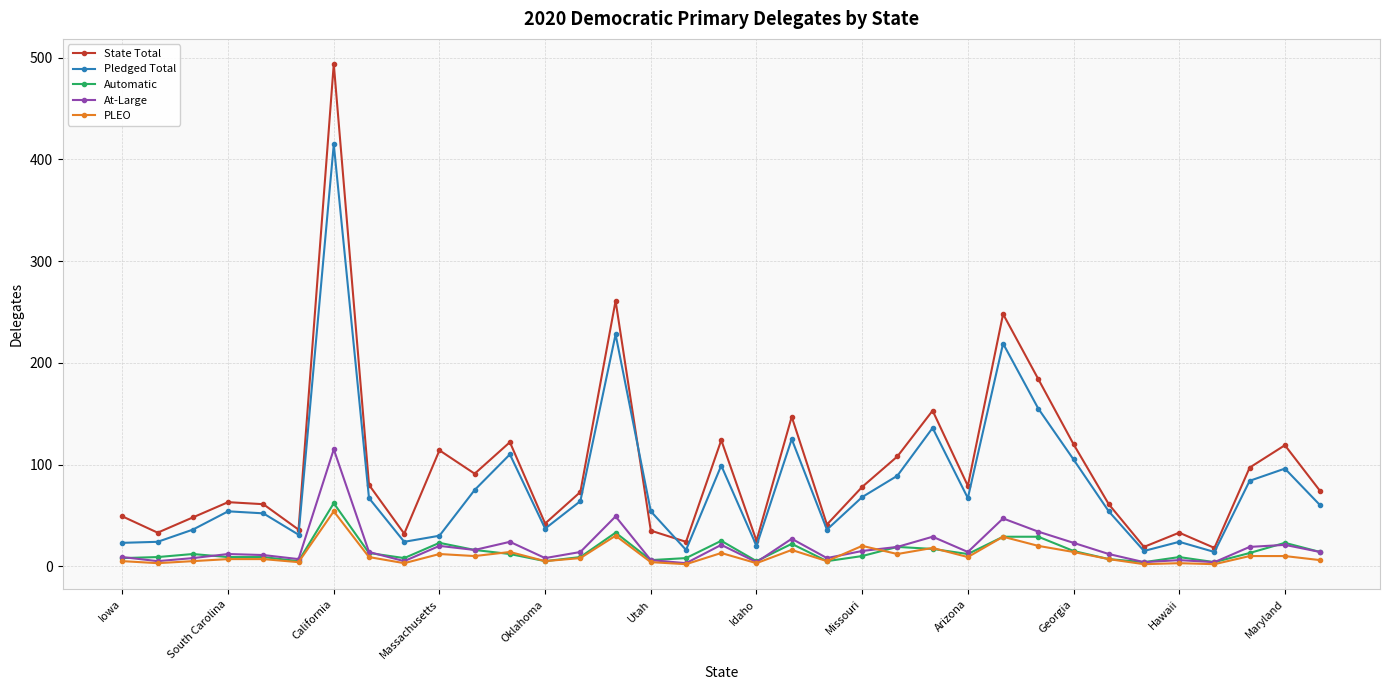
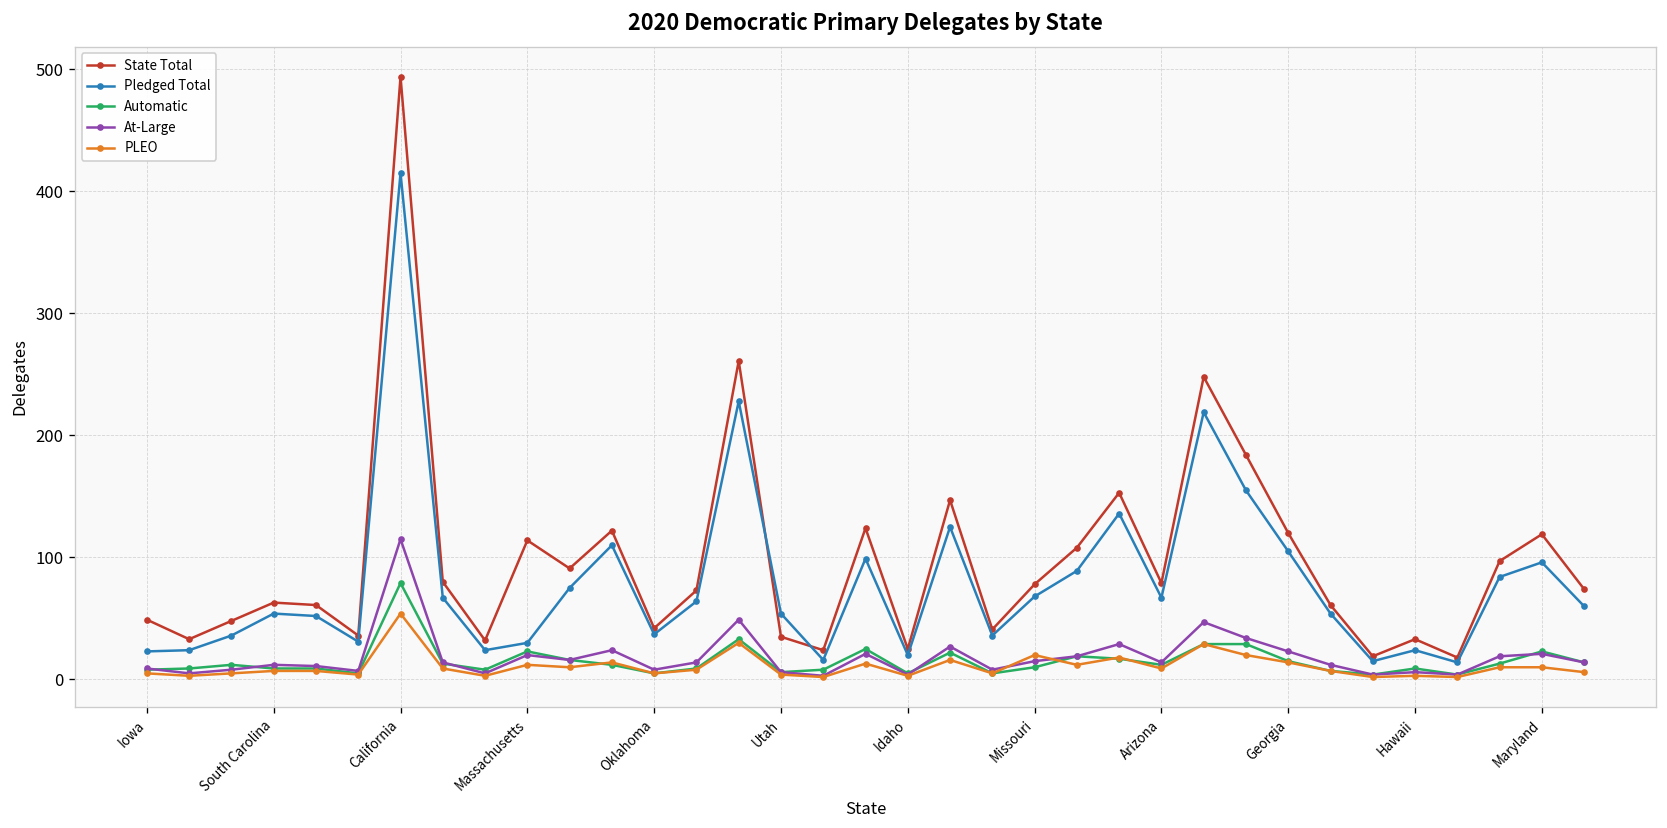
Automatic, California: 62 -> 79
